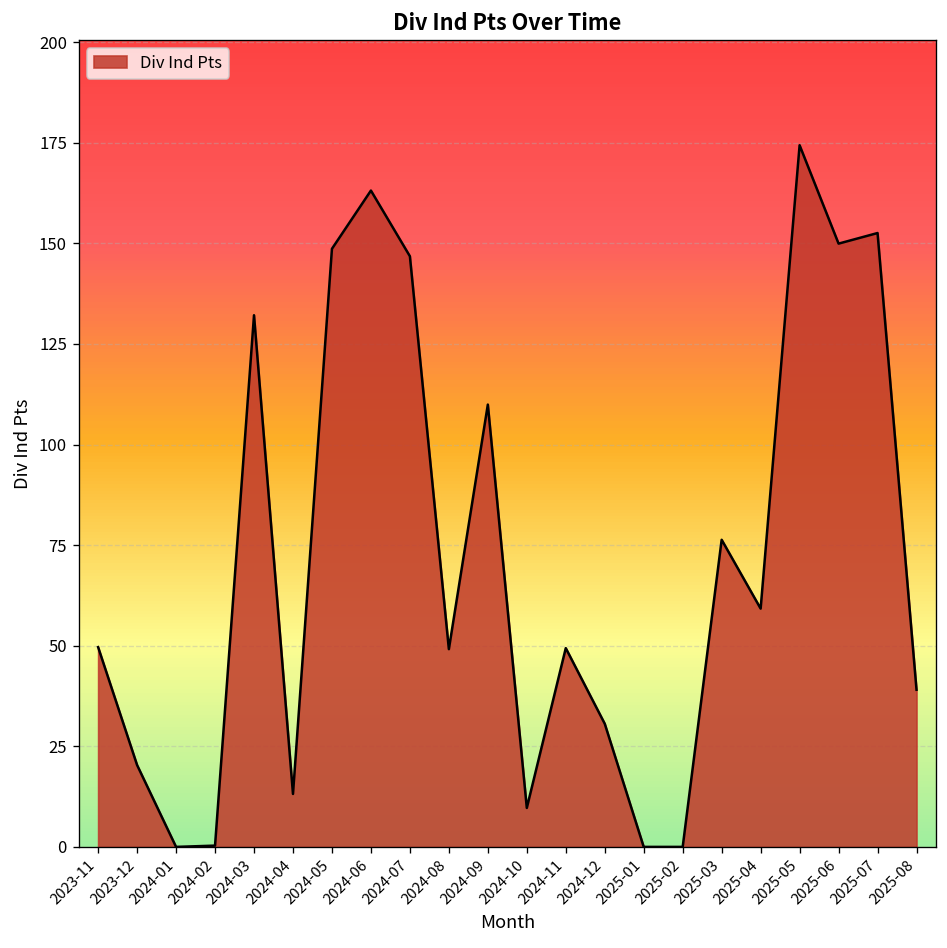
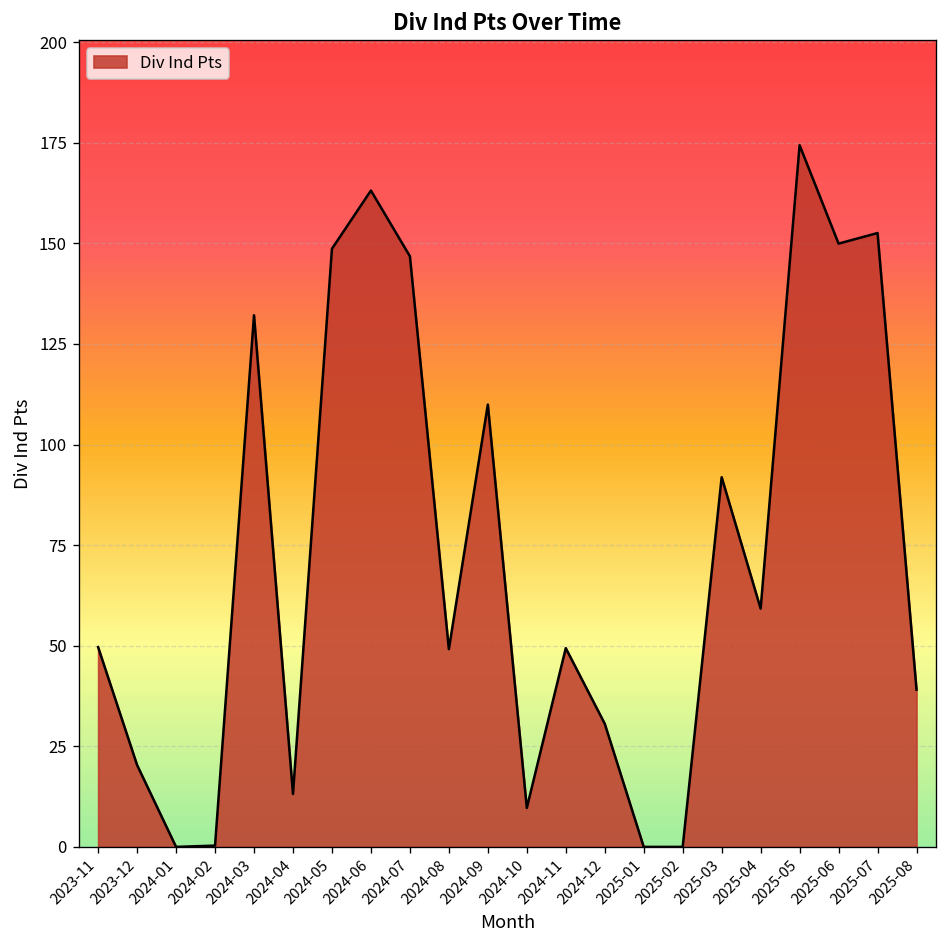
2025-03: 76 -> 92
